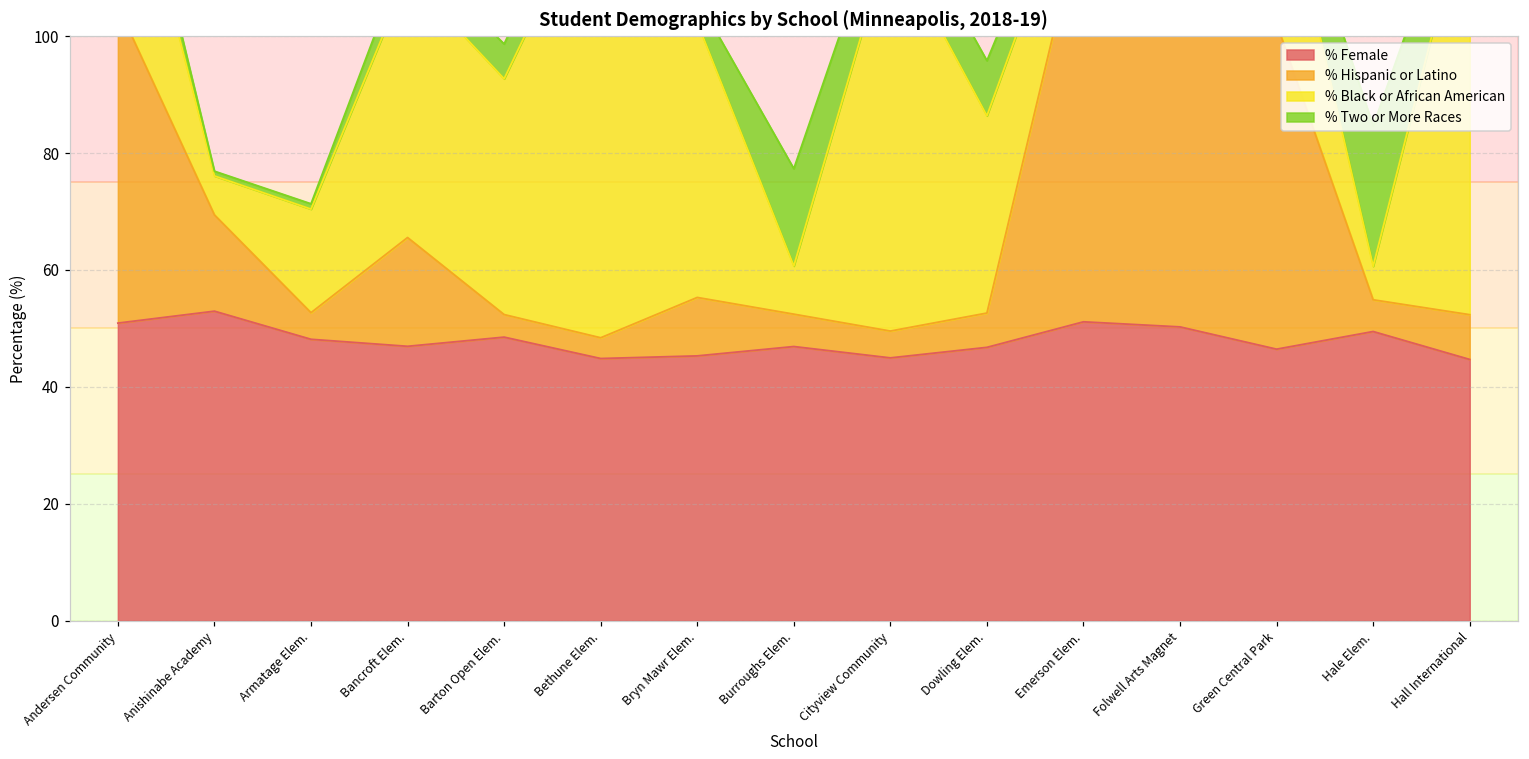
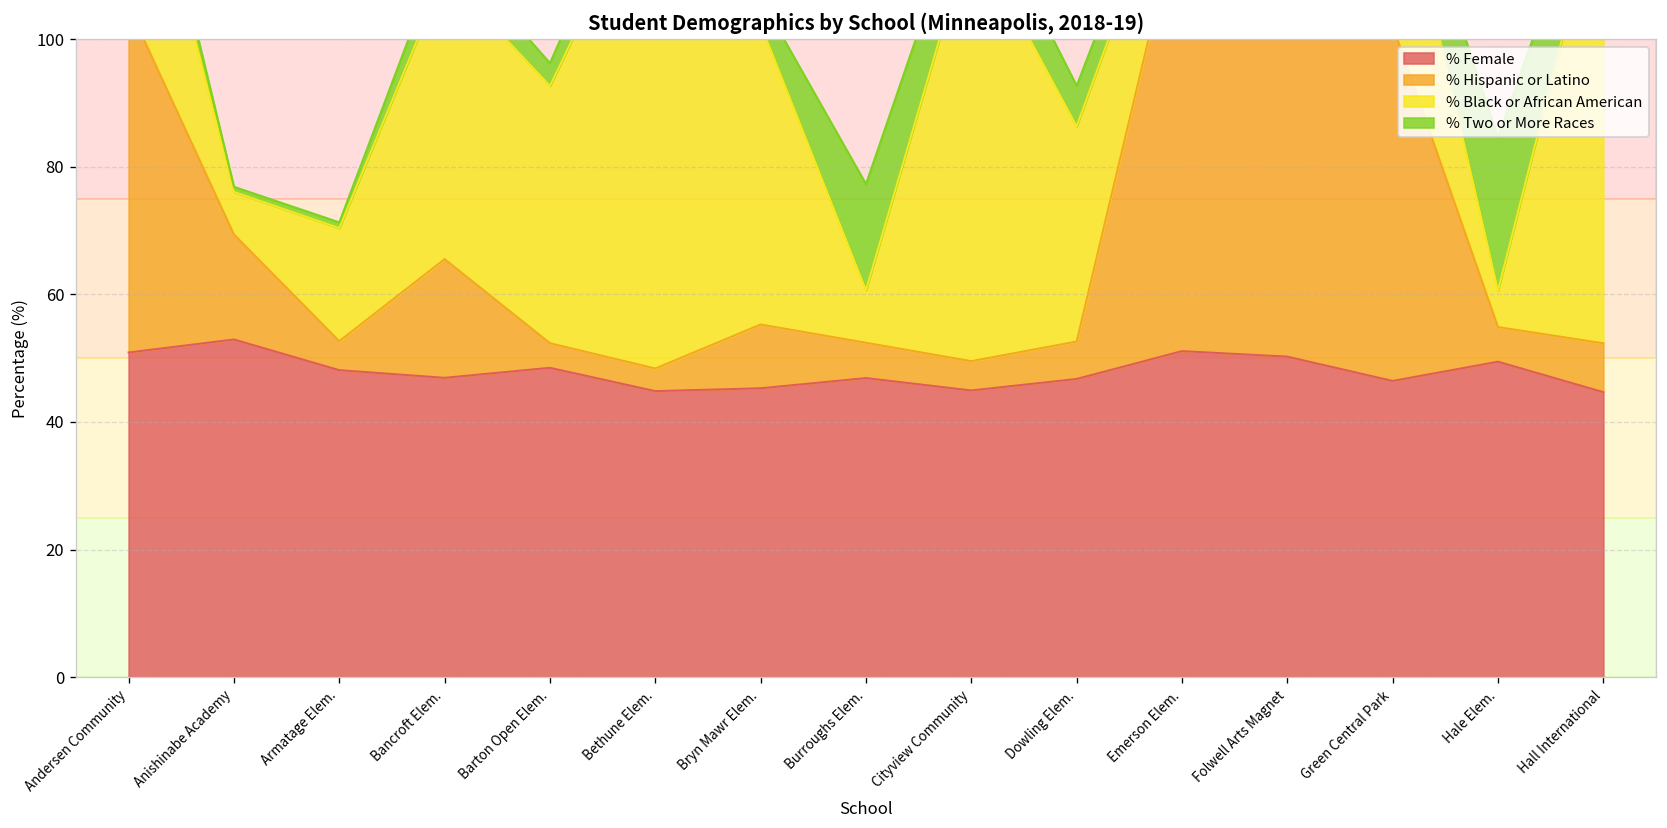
% Two or More Races, Barton Open Elem.: 6 -> 4
% Two or More Races, Dowling Elem.: 9 -> 6
